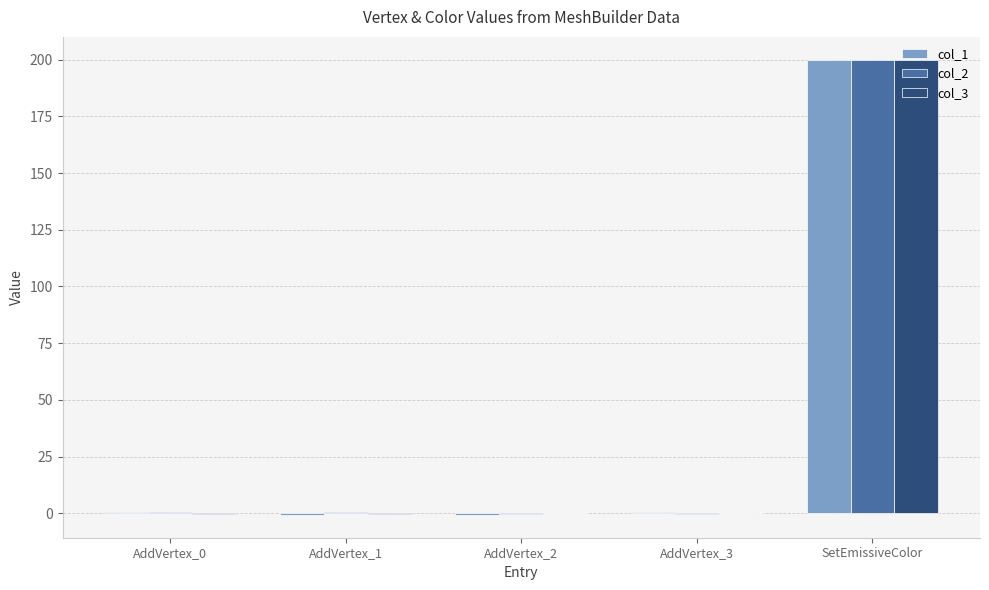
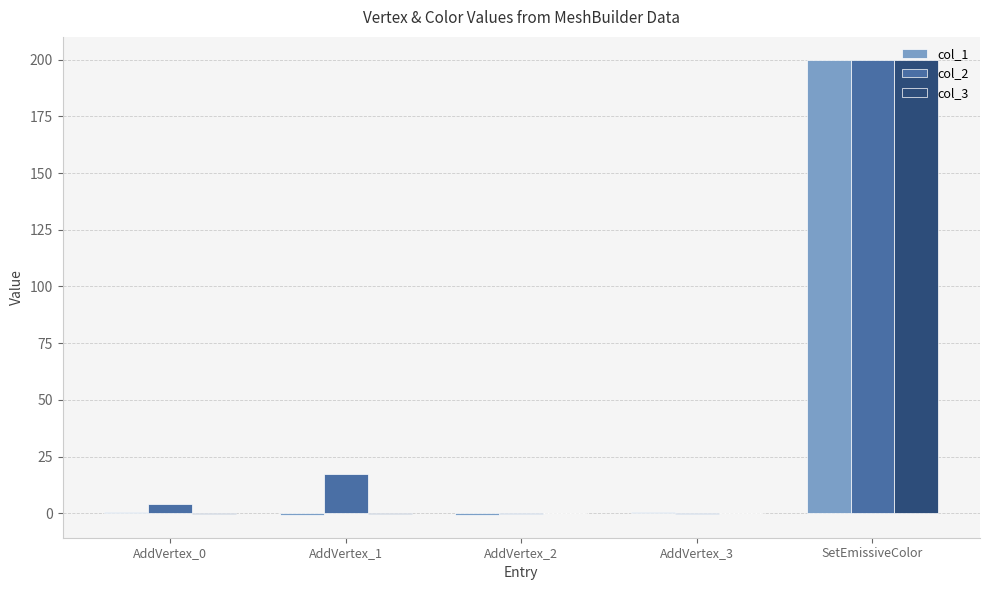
col_2, AddVertex_0: 0 -> 4
col_2, AddVertex_1: 0 -> 17
